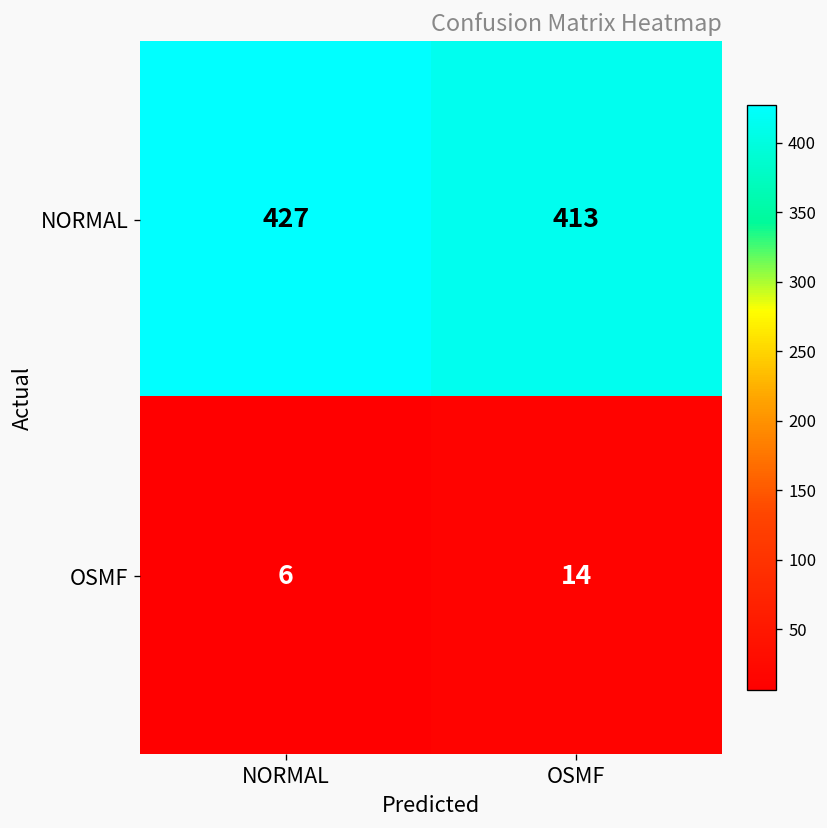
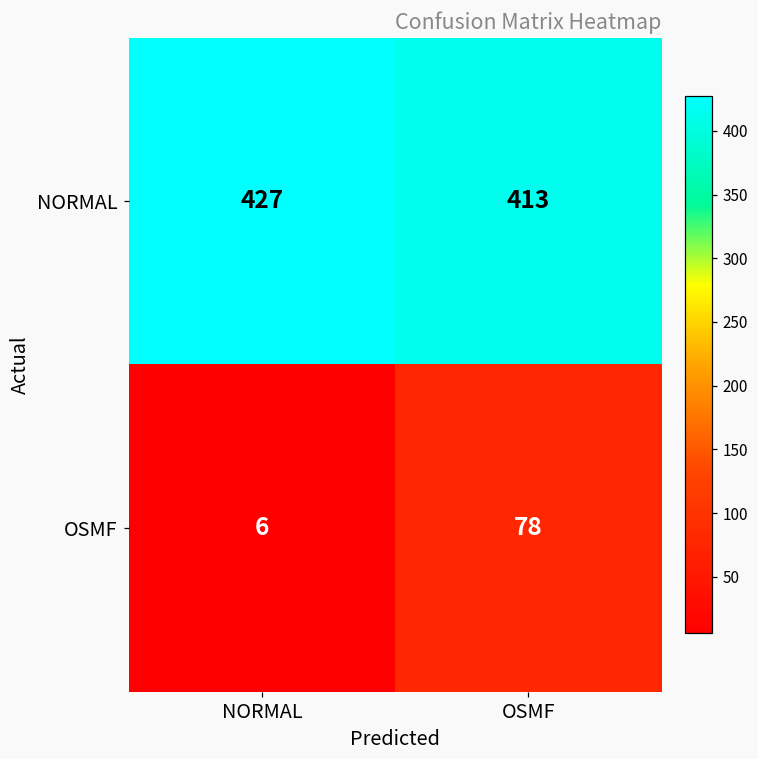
OSMF, OSMF: 14 -> 78
